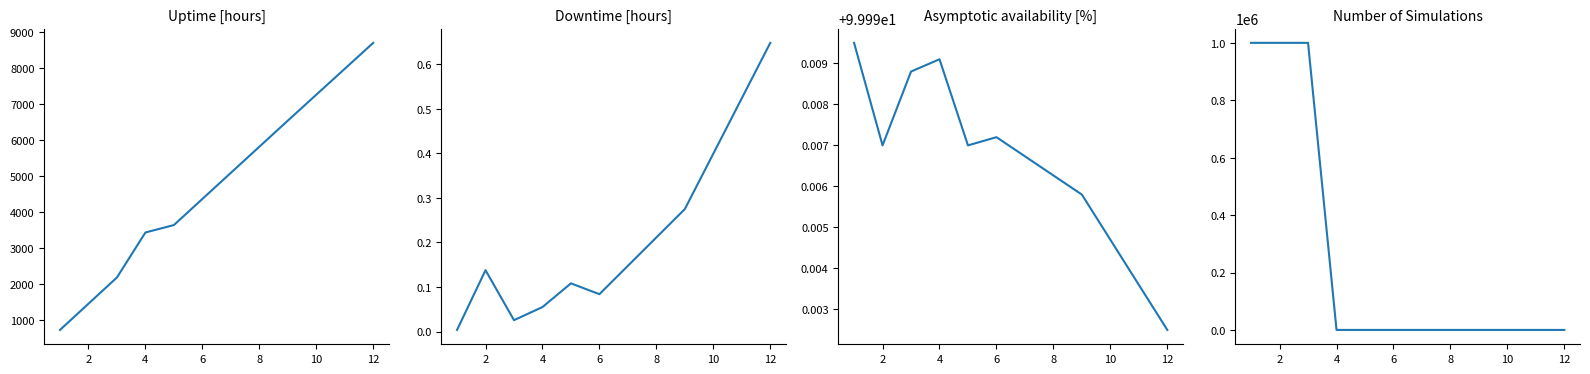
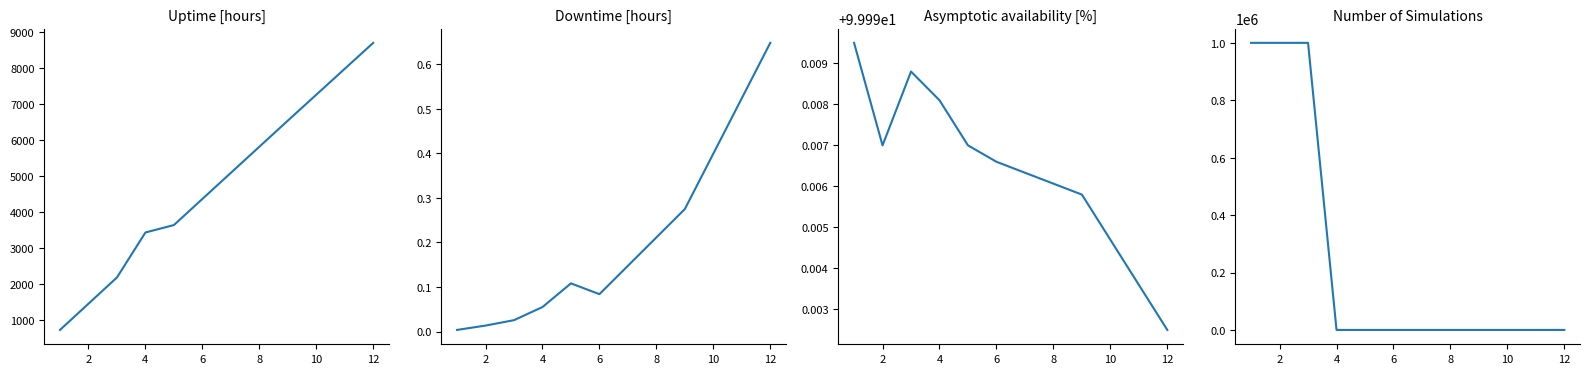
Downtime [hours], 2: 0.14 -> 0.01
Asymptotic availability [%], 4: 99.9991 -> 99.9981
Asymptotic availability [%], 6: 99.9972 -> 99.9966
